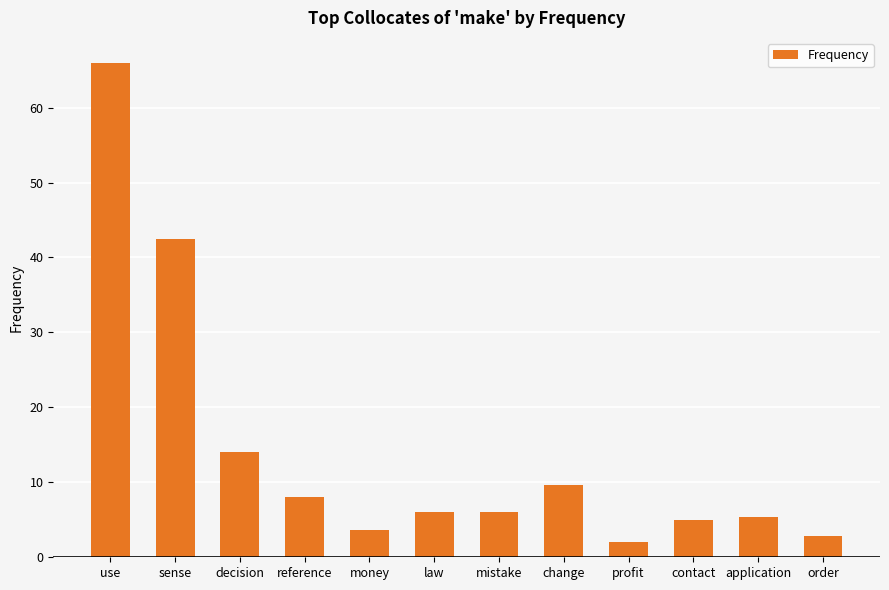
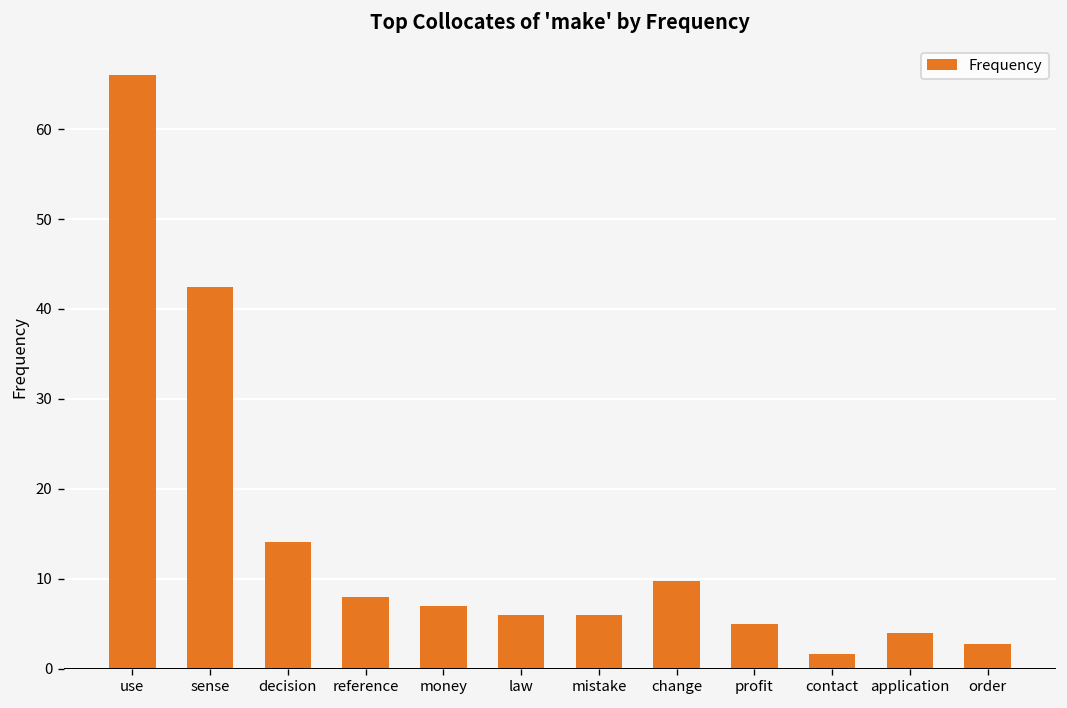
money: 4 -> 7
profit: 2 -> 5
contact: 5 -> 2
application: 5 -> 4
